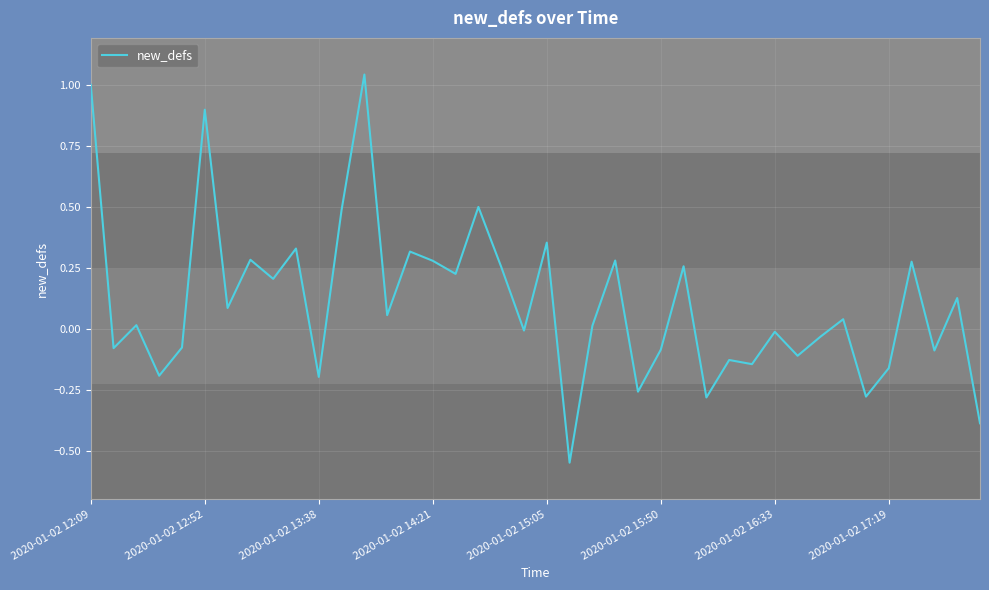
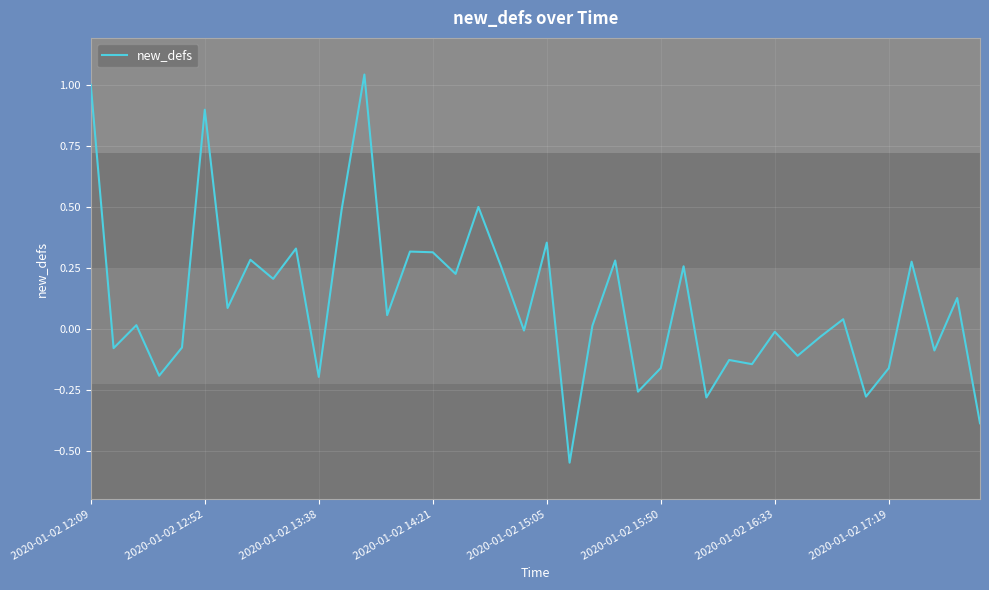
2020-01-02 14:21: 0.28 -> 0.31
2020-01-02 15:50: -0.08 -> -0.16
